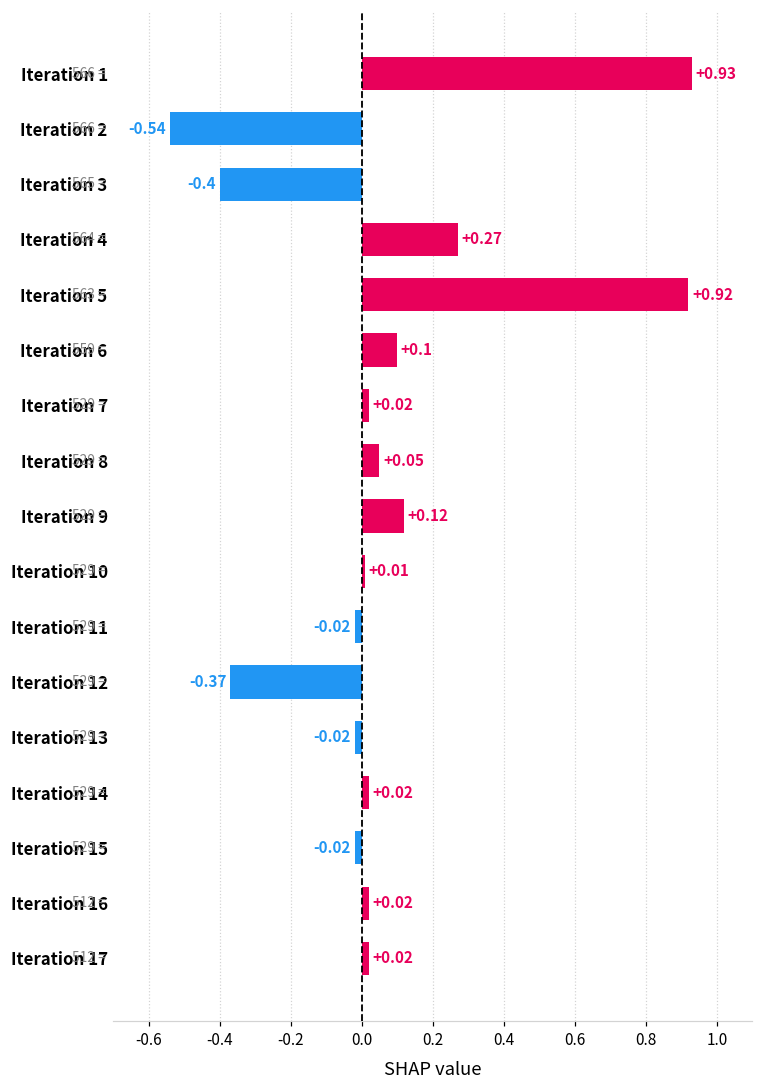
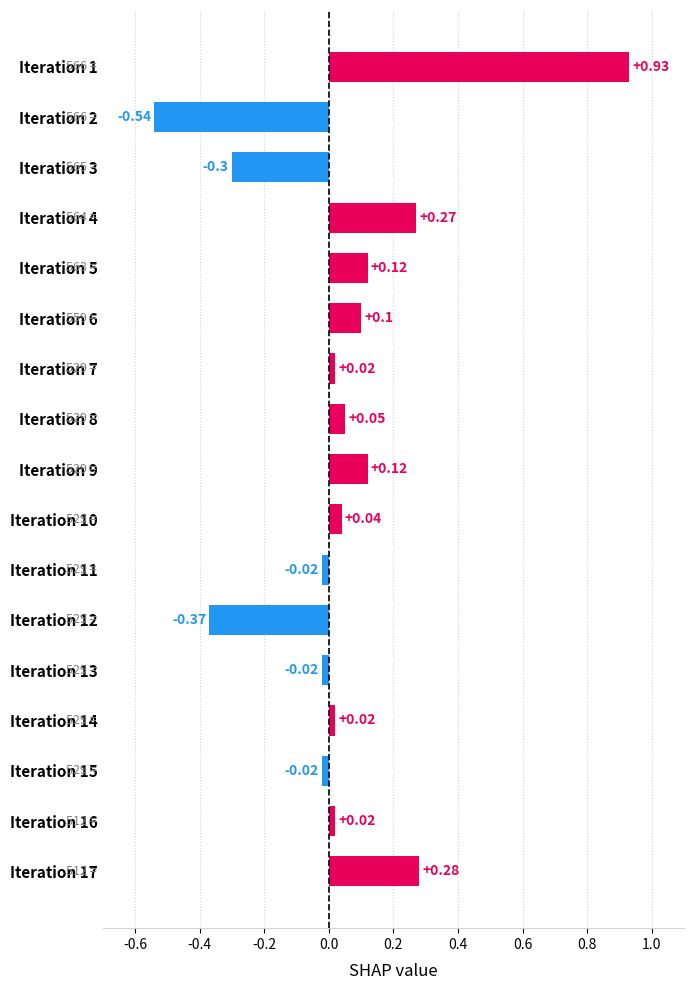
Iteration 3: -0.4 -> -0.3
Iteration 5: +0.92 -> +0.12
Iteration 10: +0.01 -> +0.04
Iteration 17: +0.02 -> +0.28
